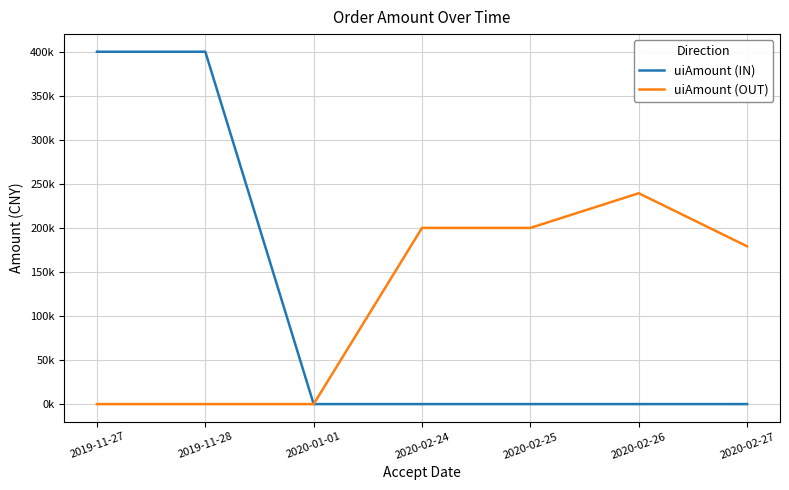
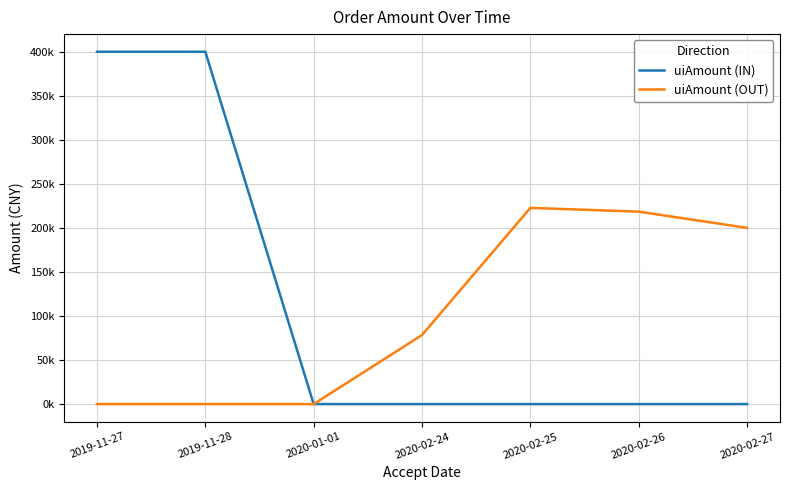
uiAmount (OUT), 2020-02-24: 200000 -> 80000
uiAmount (OUT), 2020-02-25: 200000 -> 220000
uiAmount (OUT), 2020-02-26: 240000 -> 220000
uiAmount (OUT), 2020-02-27: 180000 -> 200000
